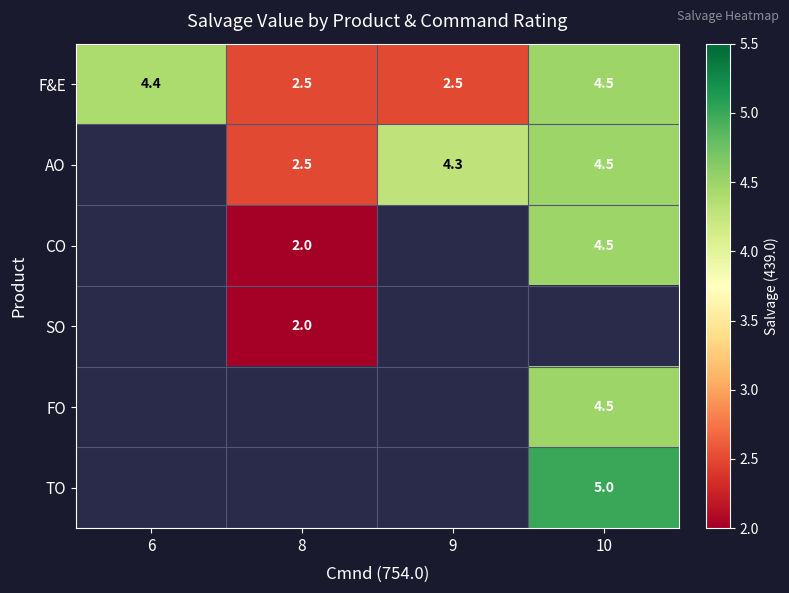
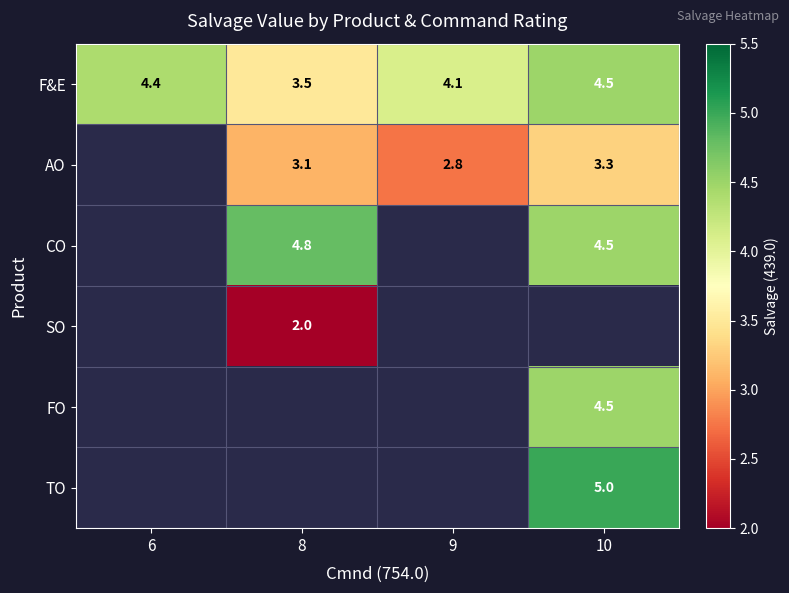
F&E, 8: 2.5 -> 3.5
F&E, 9: 2.5 -> 4.1
AO, 8: 2.5 -> 3.1
AO, 9: 4.3 -> 2.8
AO, 10: 4.5 -> 3.3
CO, 8: 2.0 -> 4.8
